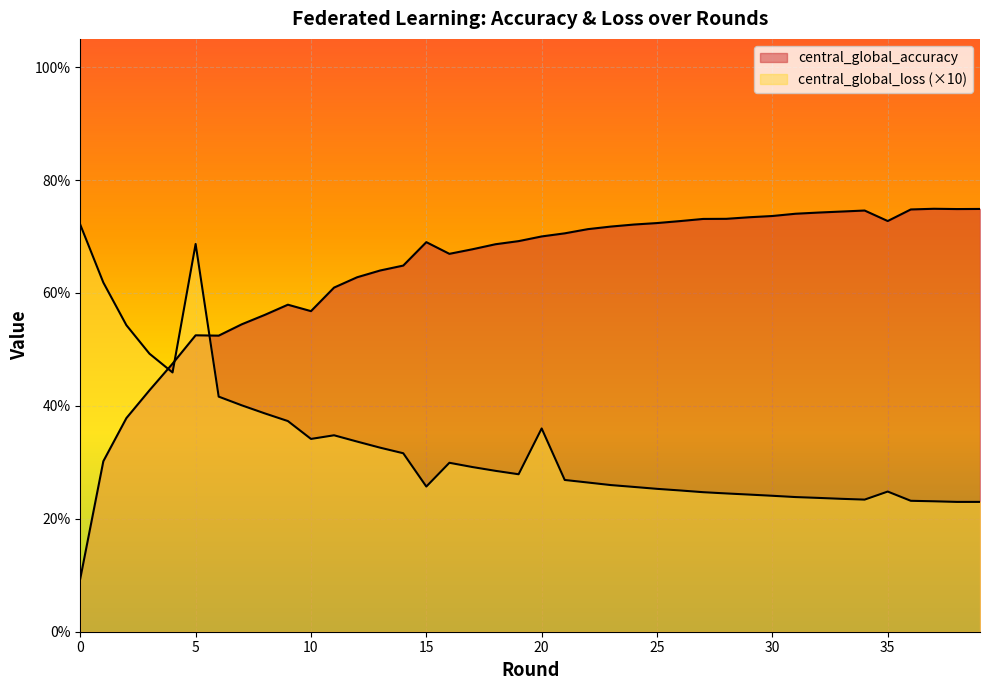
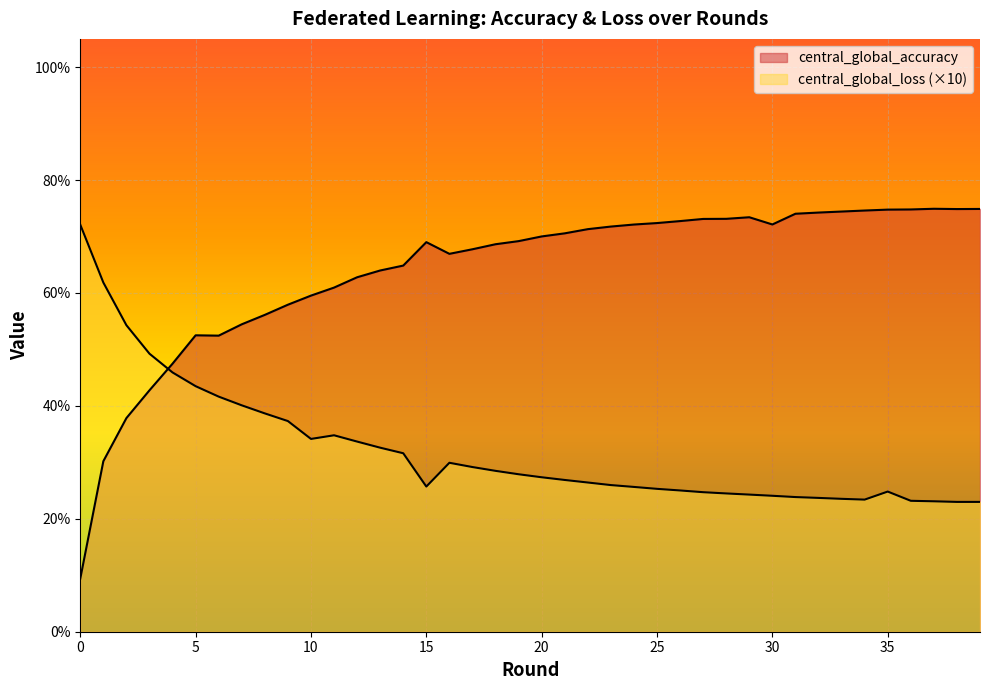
central_global_loss (×10), 5: 69% -> 43%
central_global_accuracy, 10: 57% -> 60%
central_global_loss (×10), 20: 36% -> 27%
central_global_accuracy, 30: 74% -> 72%
central_global_accuracy, 35: 73% -> 75%
